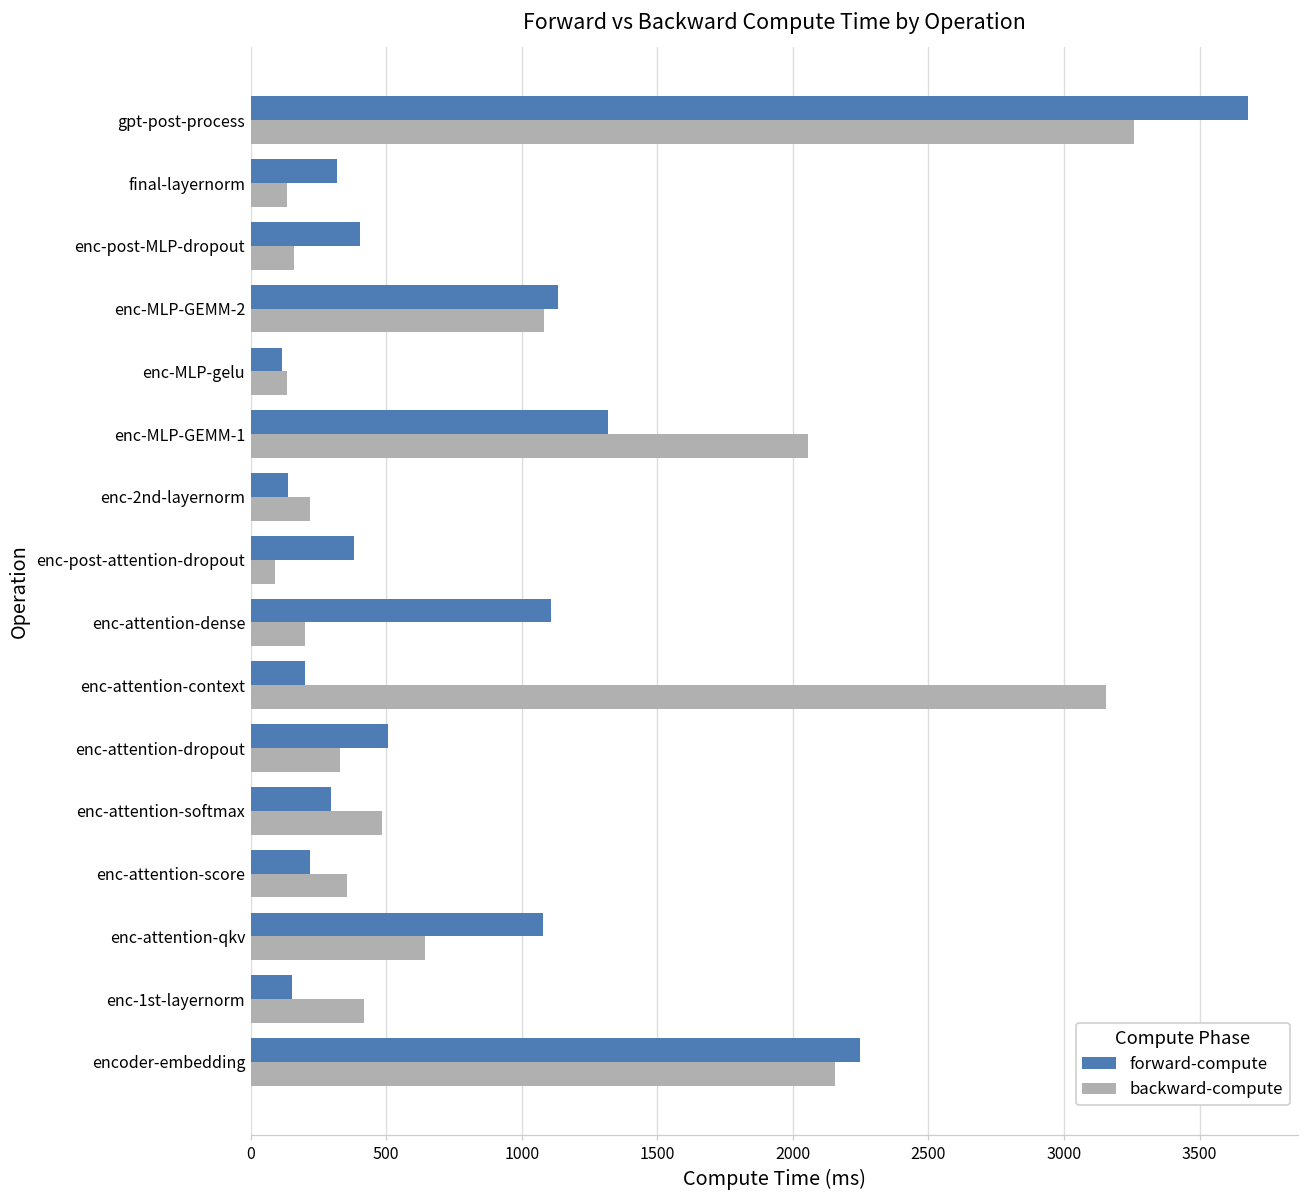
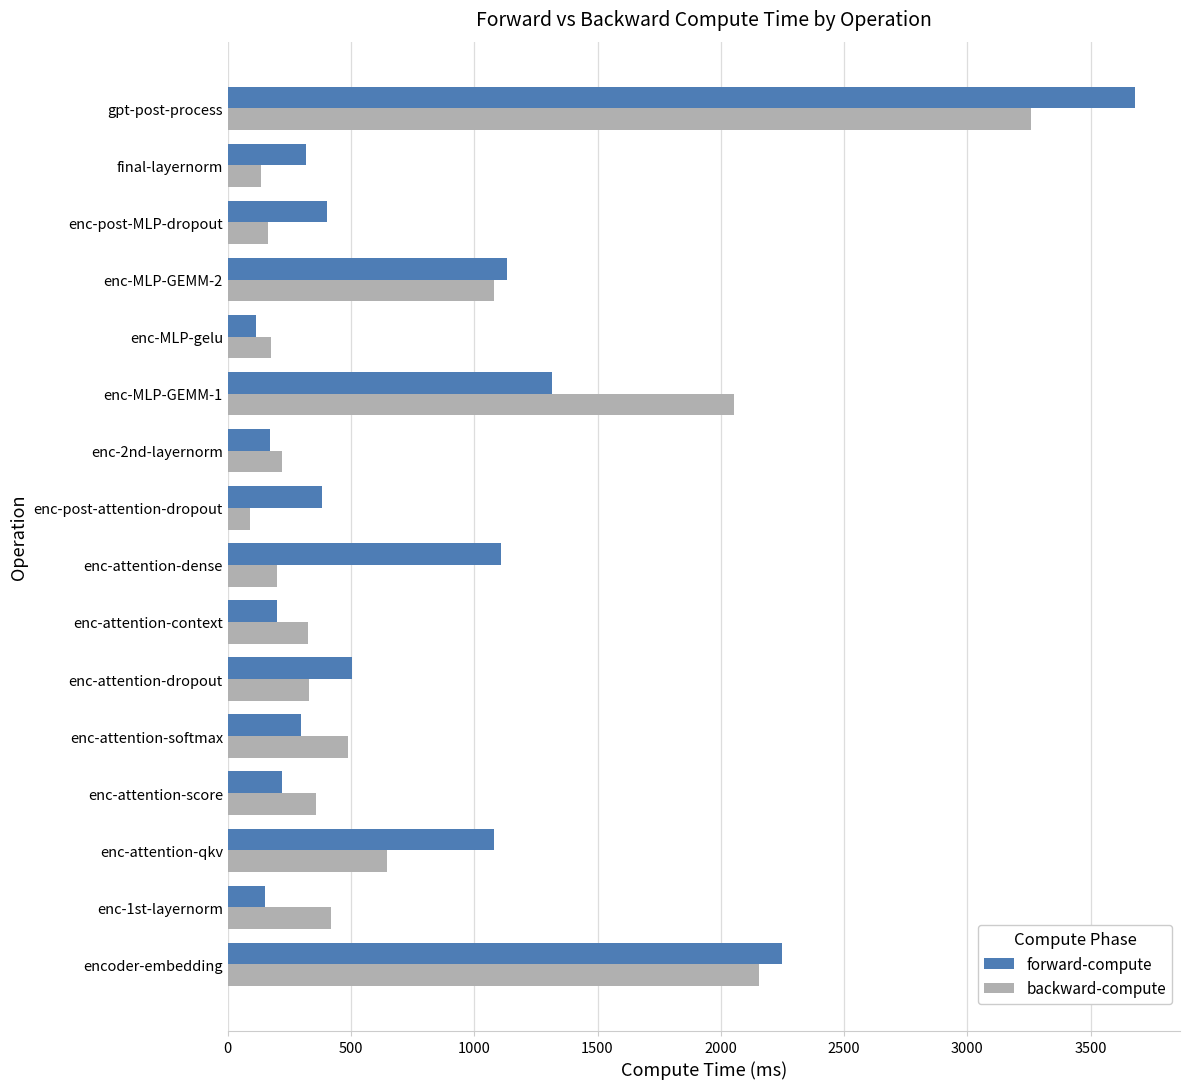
backward-compute, enc-MLP-gelu: 130 -> 180
forward-compute, enc-2nd-layernorm: 140 -> 170
backward-compute, enc-attention-context: 3150 -> 330
